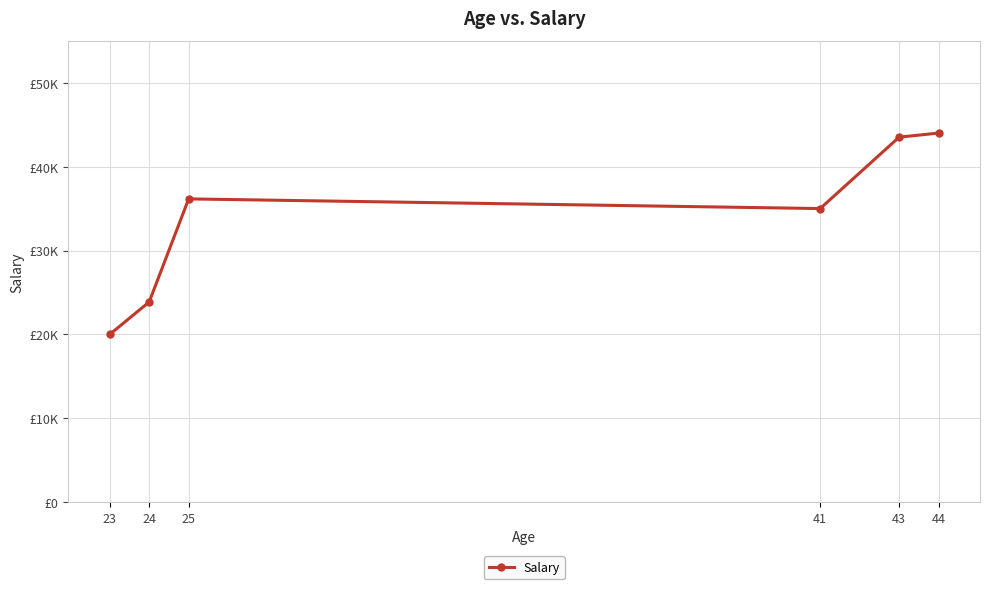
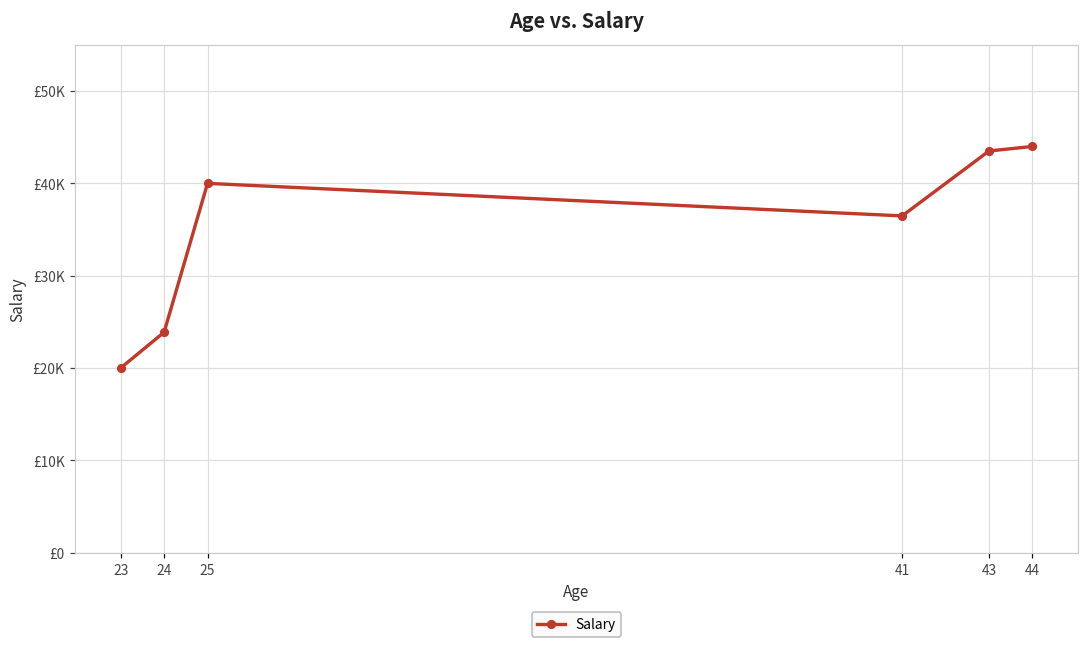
25: £36000 -> £40000
41: £35000 -> £36000
